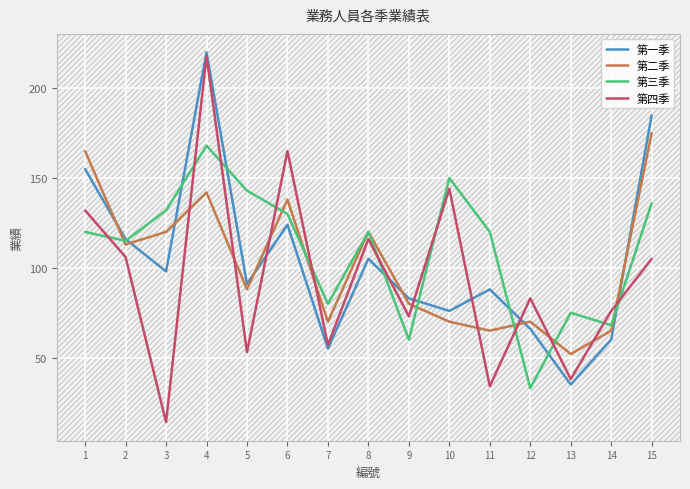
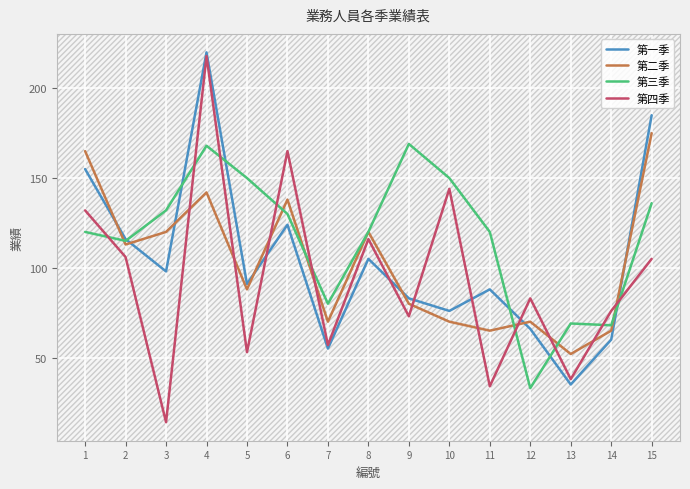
第三季, 5: 143 -> 150
第三季, 9: 60 -> 169
第三季, 13: 75 -> 69
